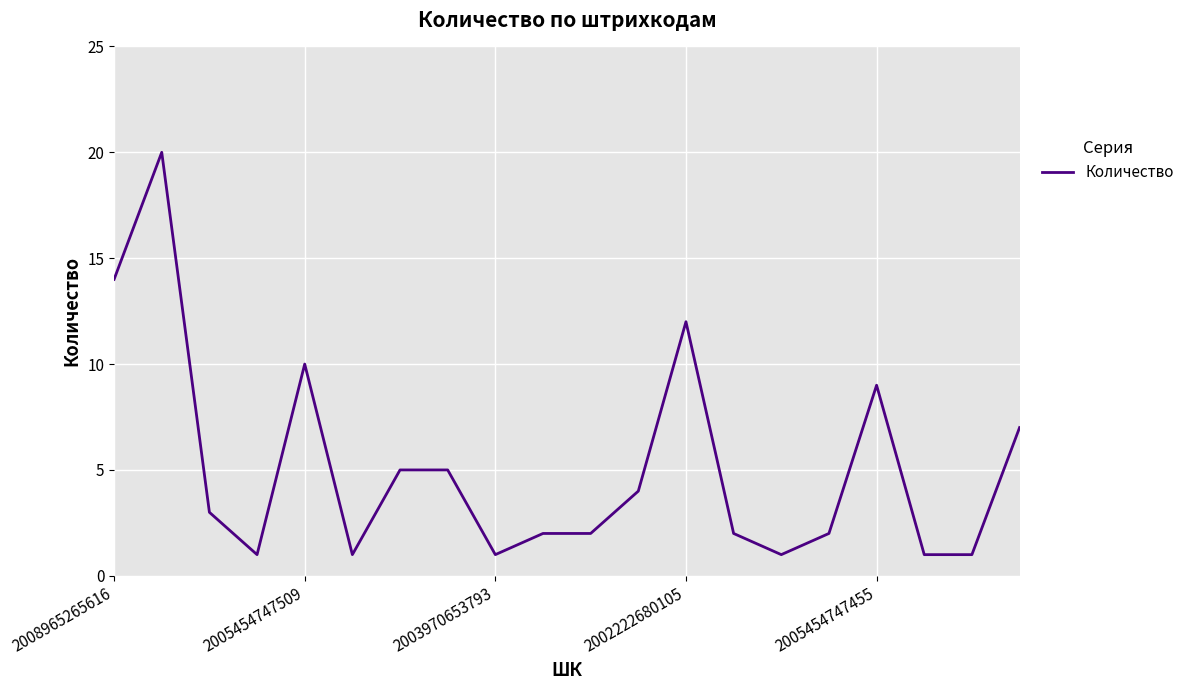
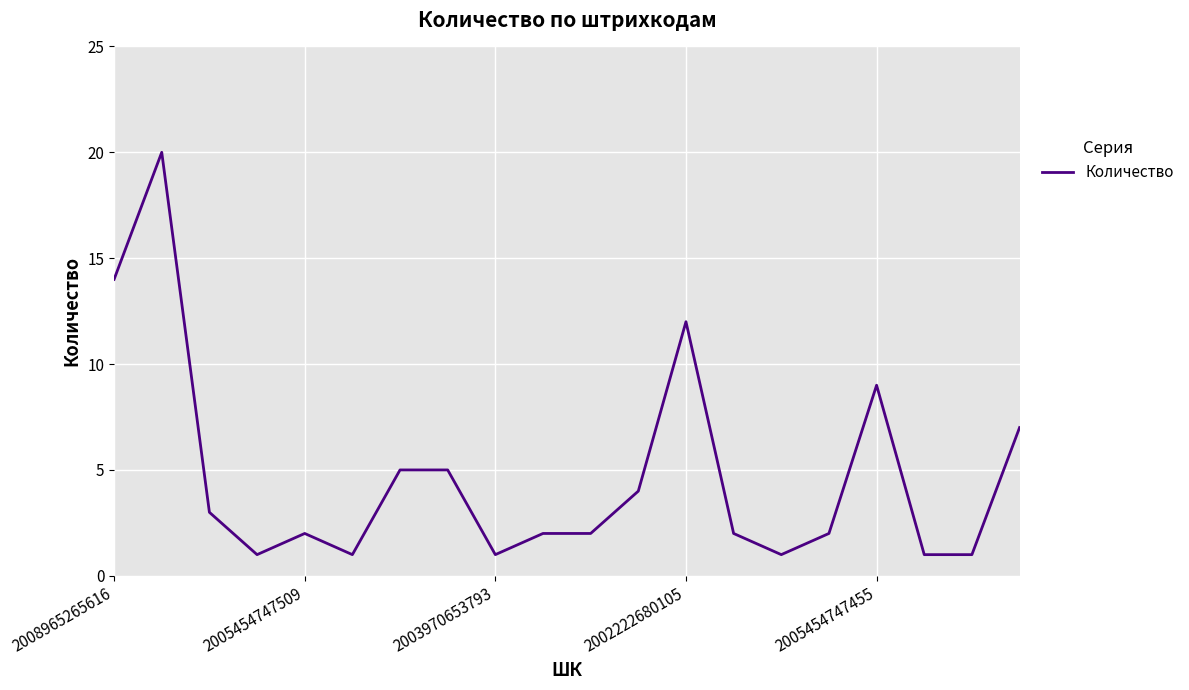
2005454747509: 10 -> 2
